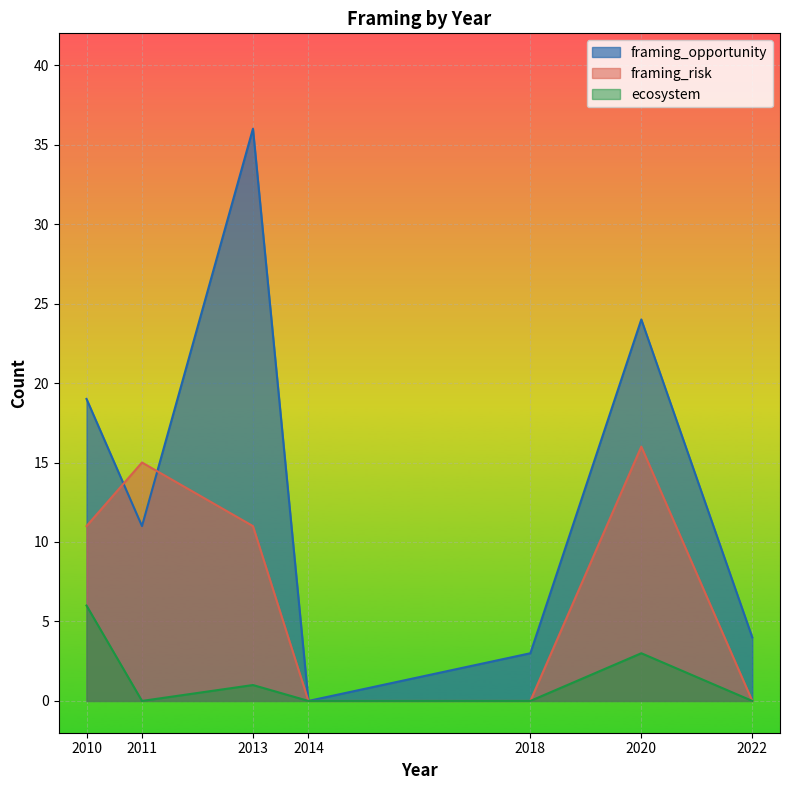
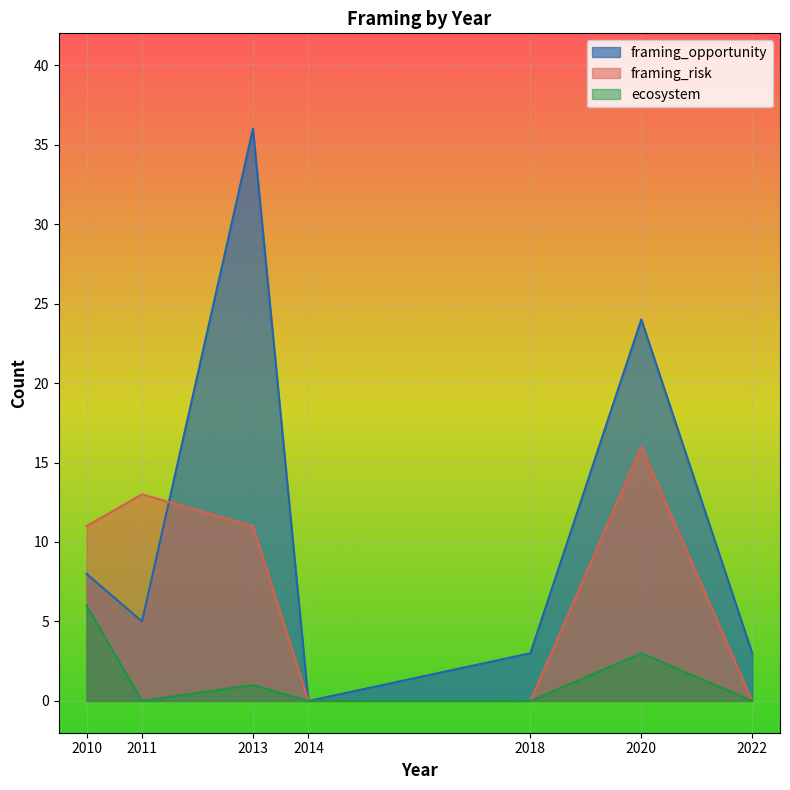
framing_opportunity, 2010: 19 -> 8
framing_opportunity, 2011: 11 -> 5
framing_risk, 2011: 15 -> 13
framing_opportunity, 2022: 4 -> 3
